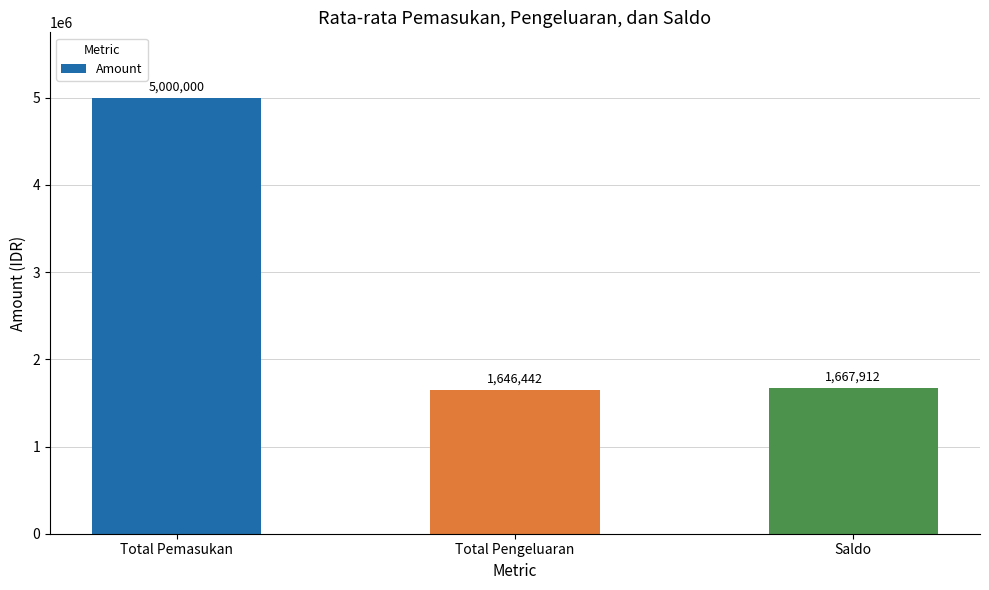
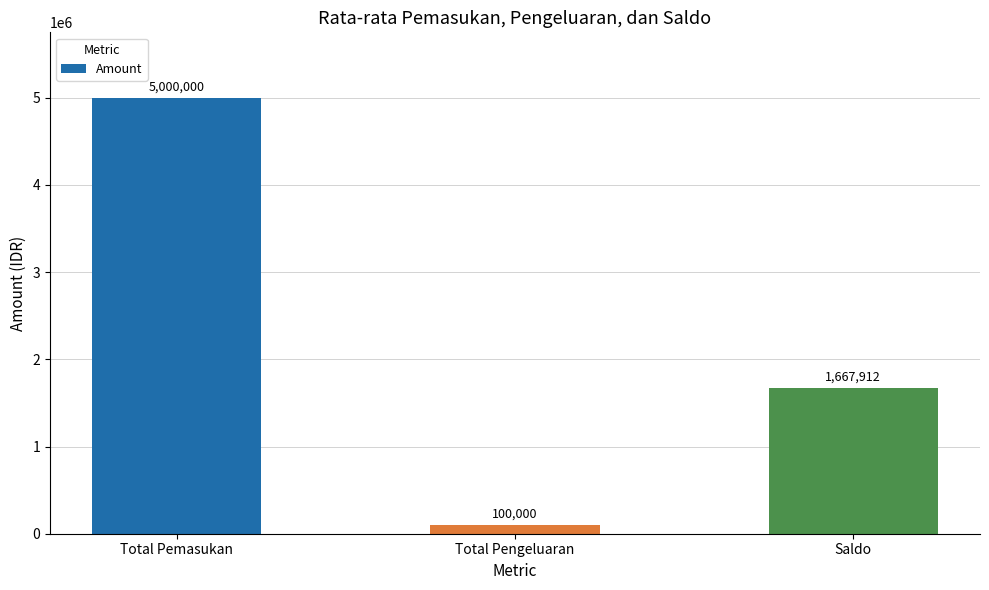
Total Pengeluaran: 1,646,442 -> 100,000
